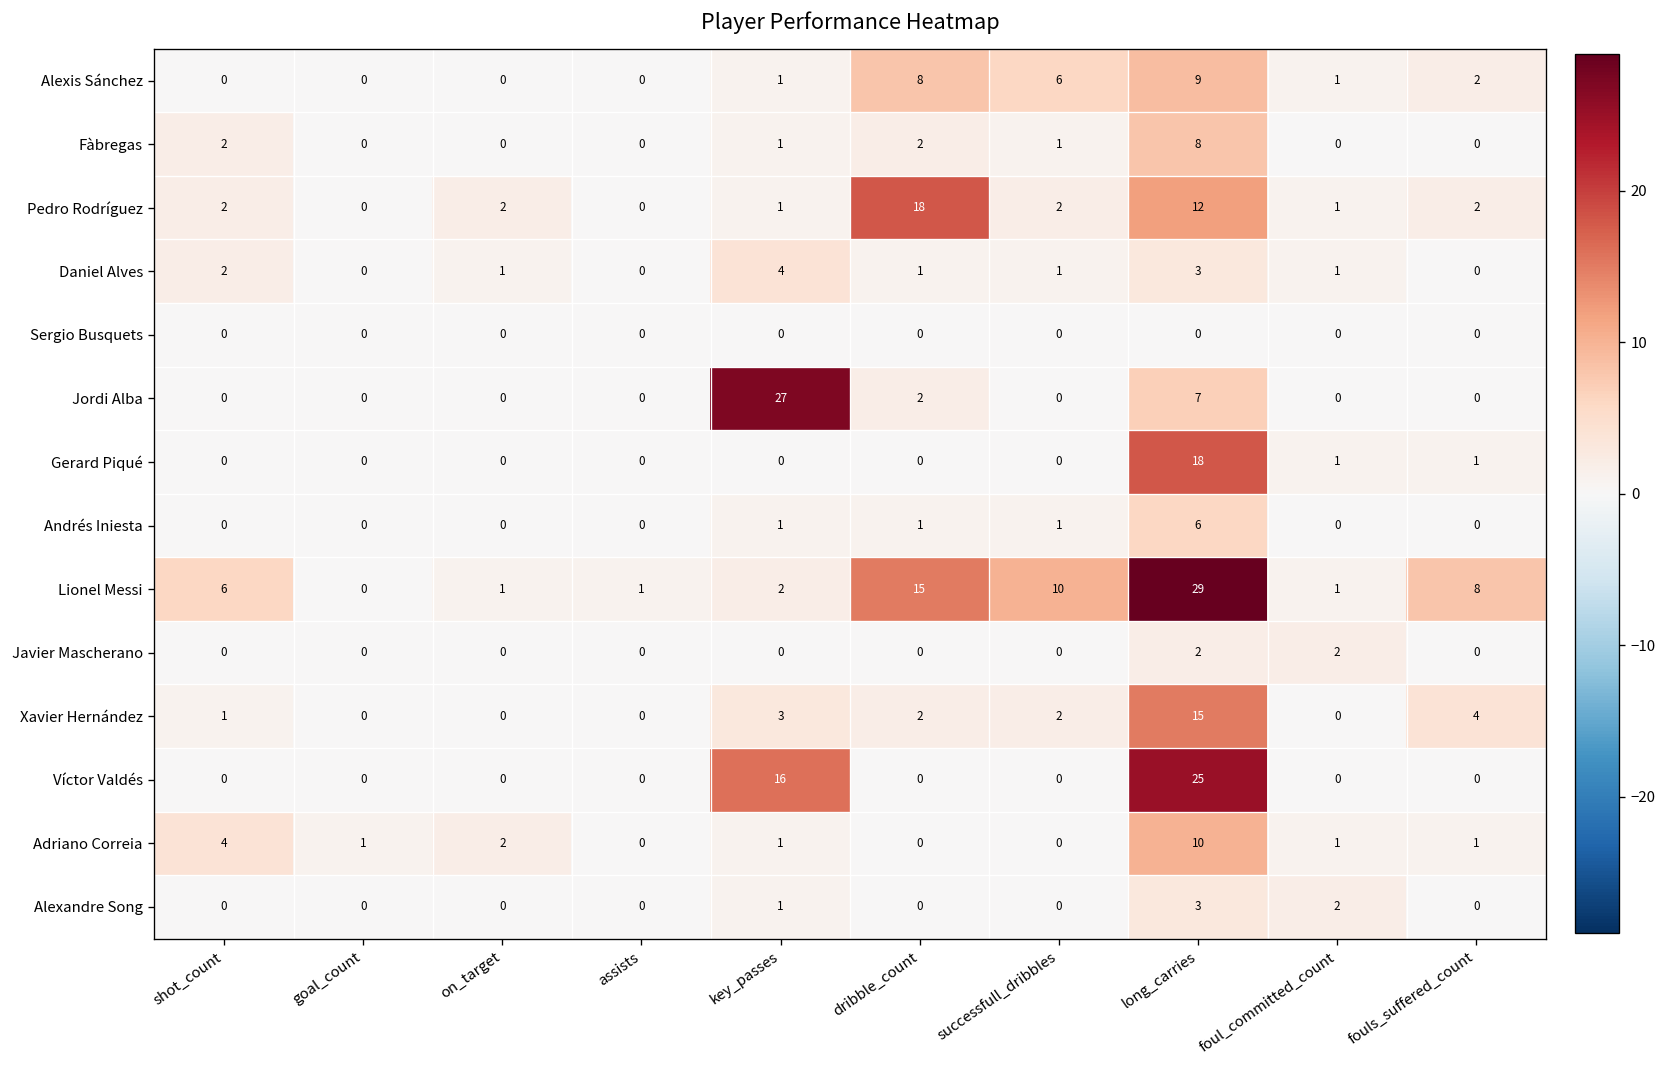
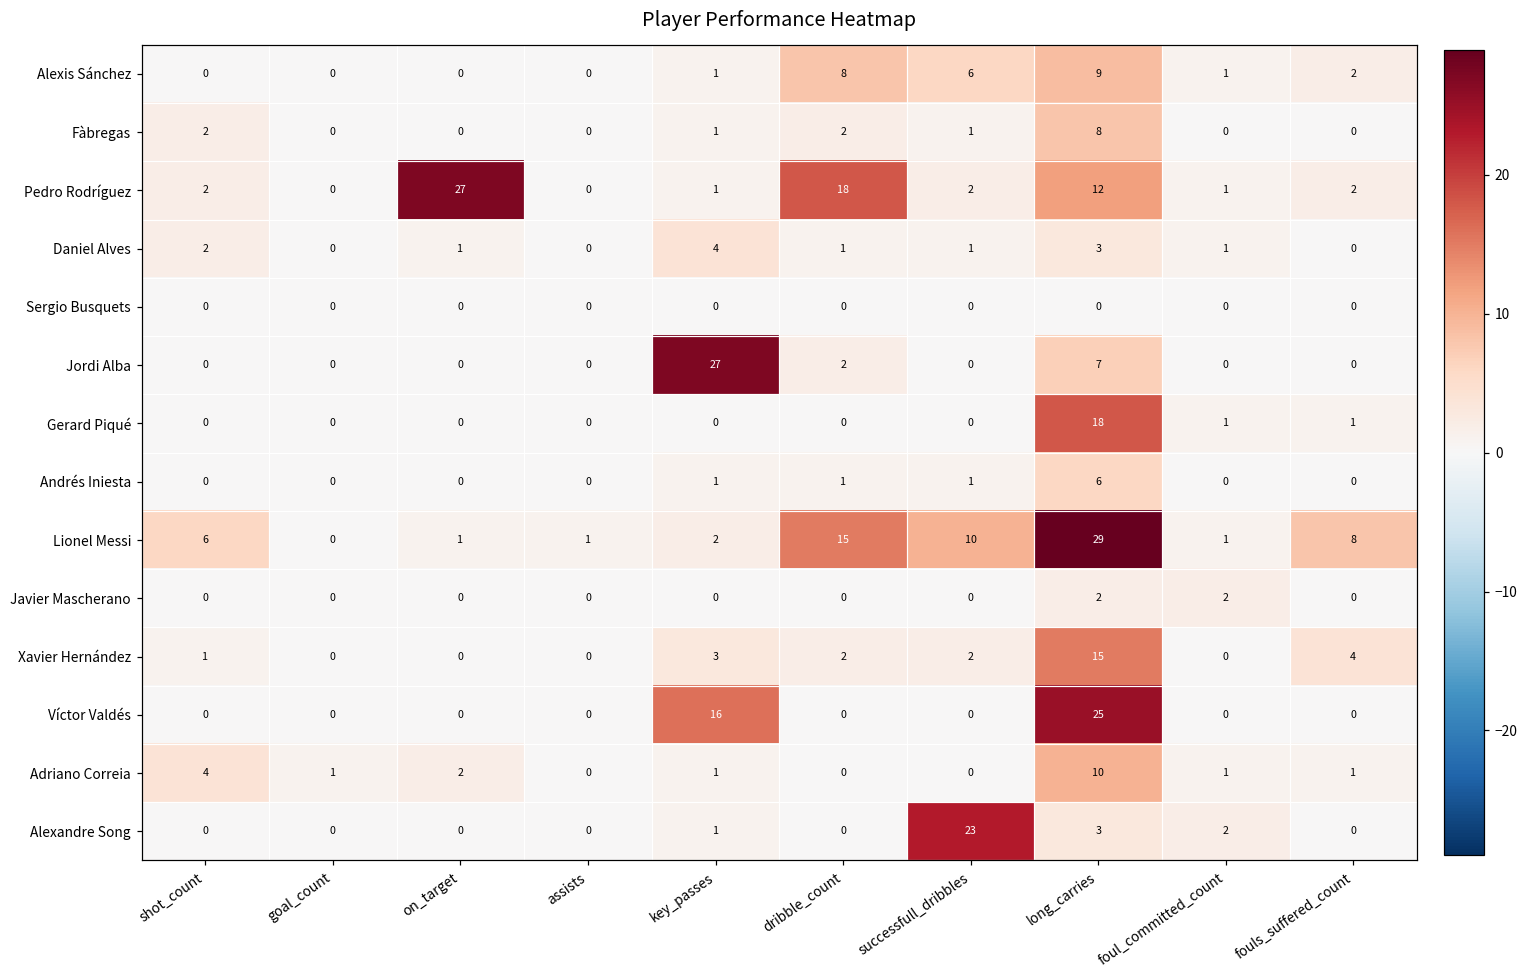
Pedro Rodríguez, on_target: 2 -> 27
Alexandre Song, successfull_dribbles: 0 -> 23
